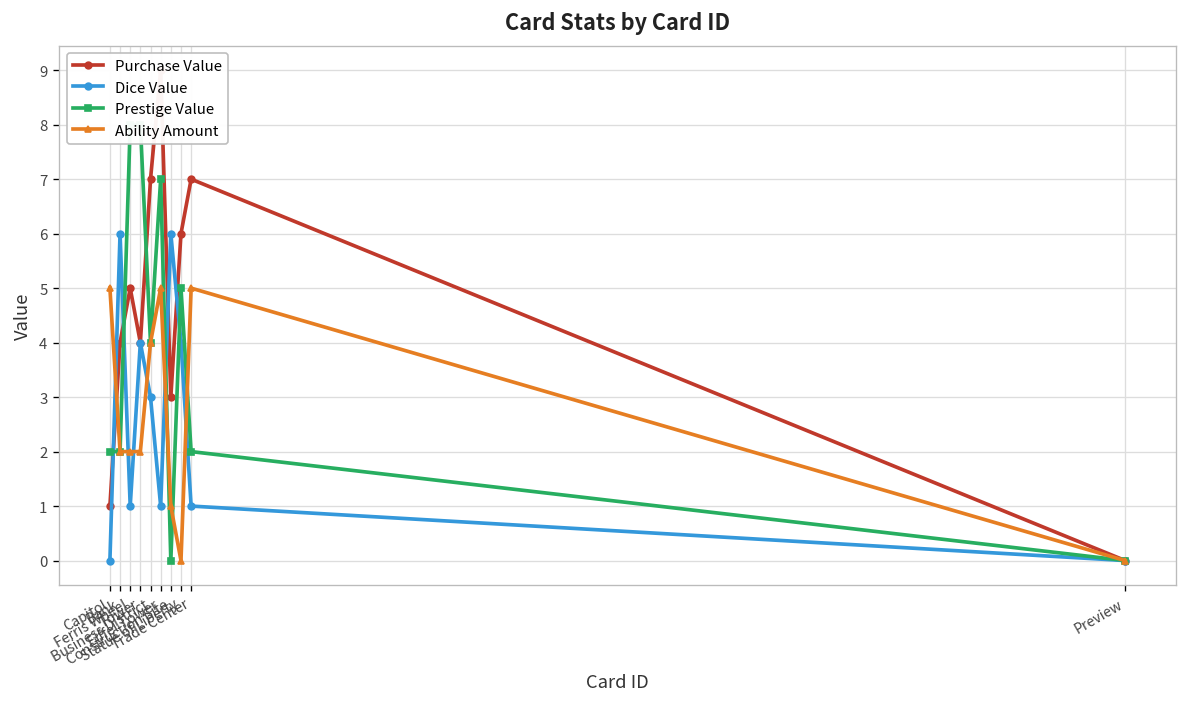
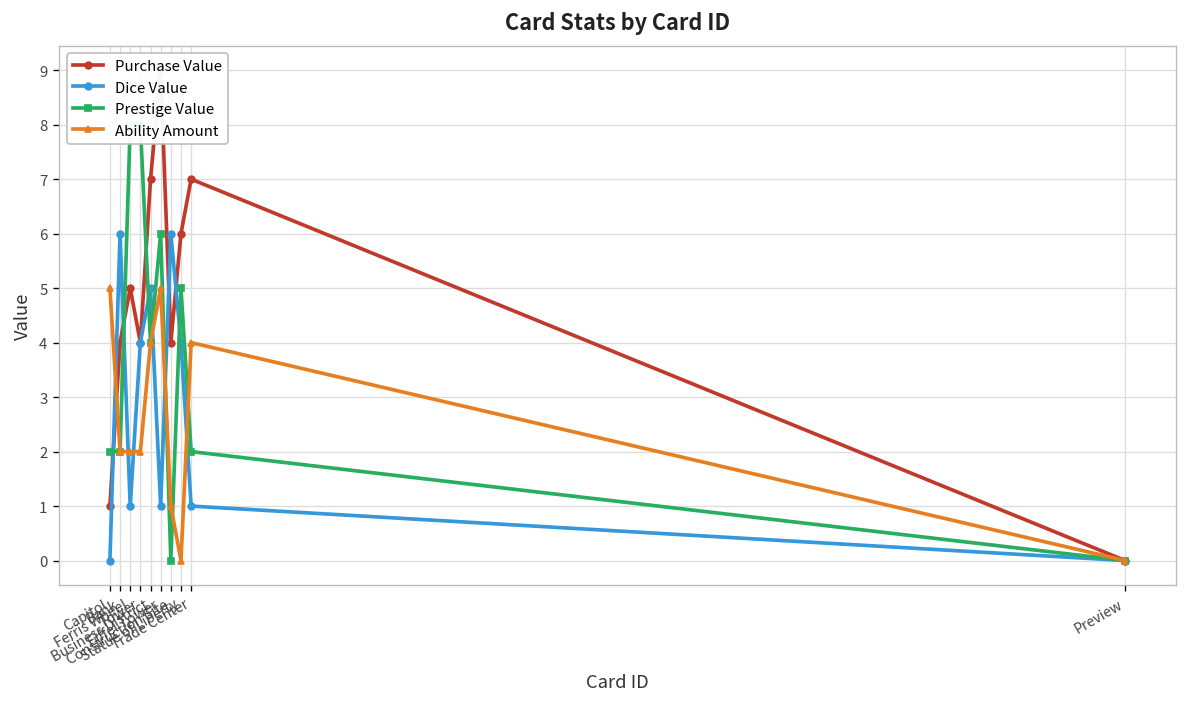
Dice Value, Business District: 3 -> 5
Prestige Value, Eiffel Tower: 7 -> 6
Purchase Value, Construction Site: 3 -> 4
Ability Amount, Trade Center: 5 -> 4
